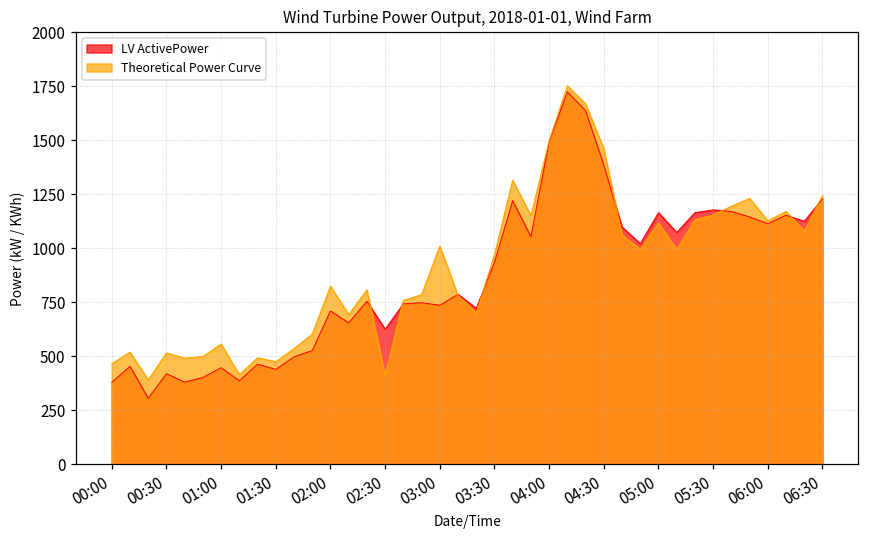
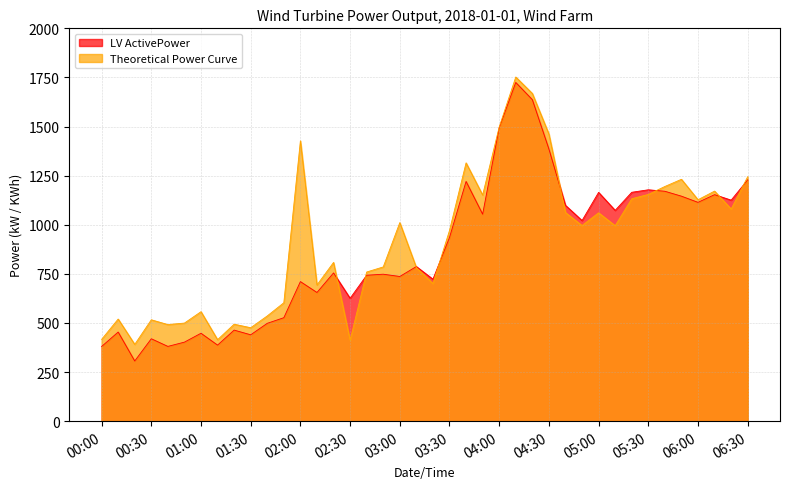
Theoretical Power Curve, 00:00: 470 -> 420
Theoretical Power Curve, 02:00: 820 -> 1430
Theoretical Power Curve, 05:00: 1120 -> 1060
